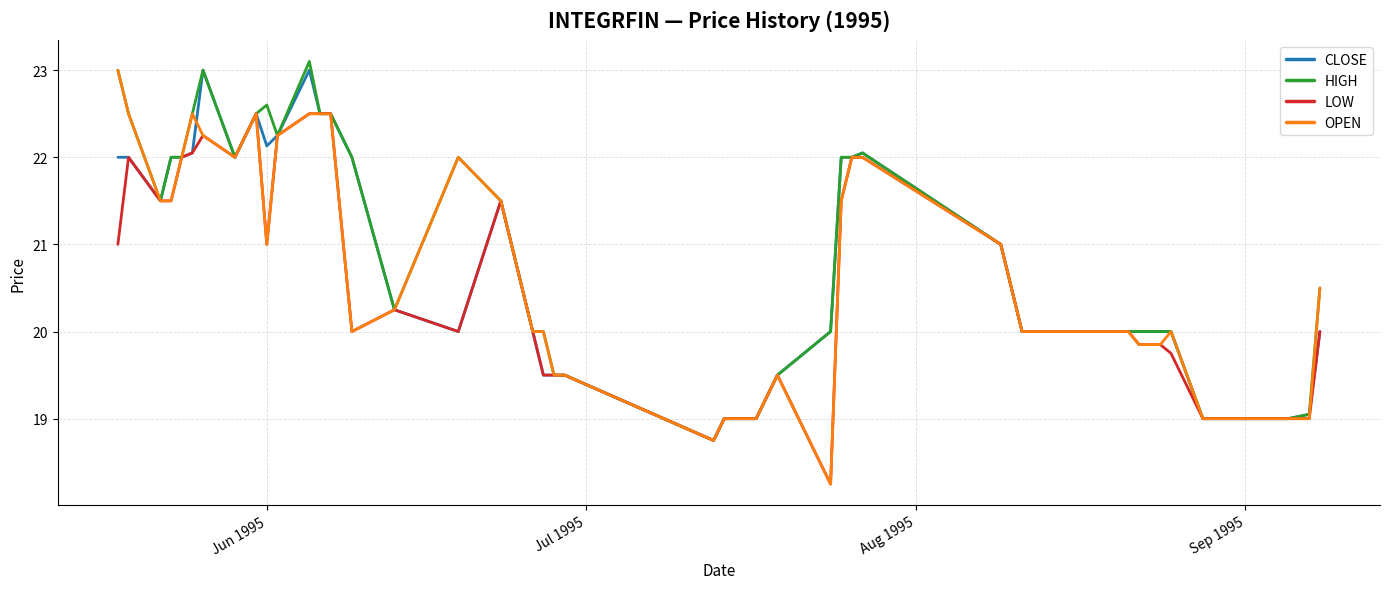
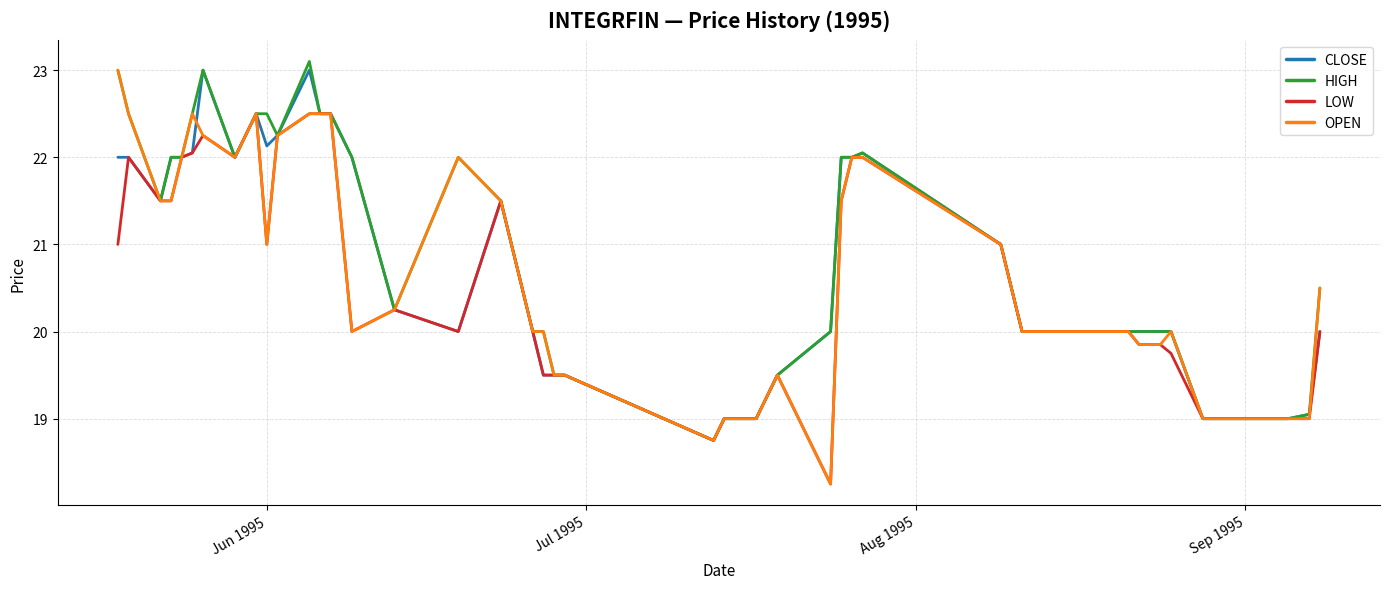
HIGH, Jun 1995: 22.6 -> 22.5
